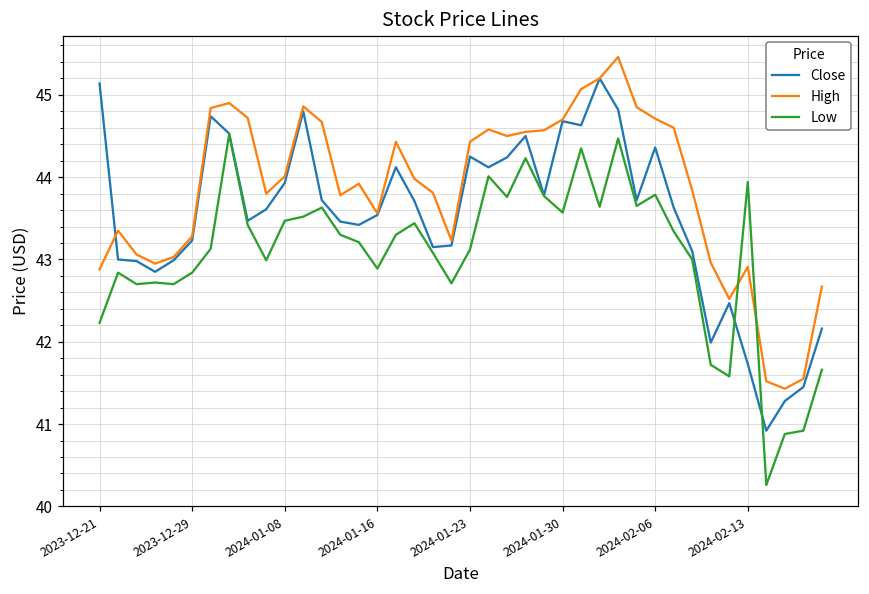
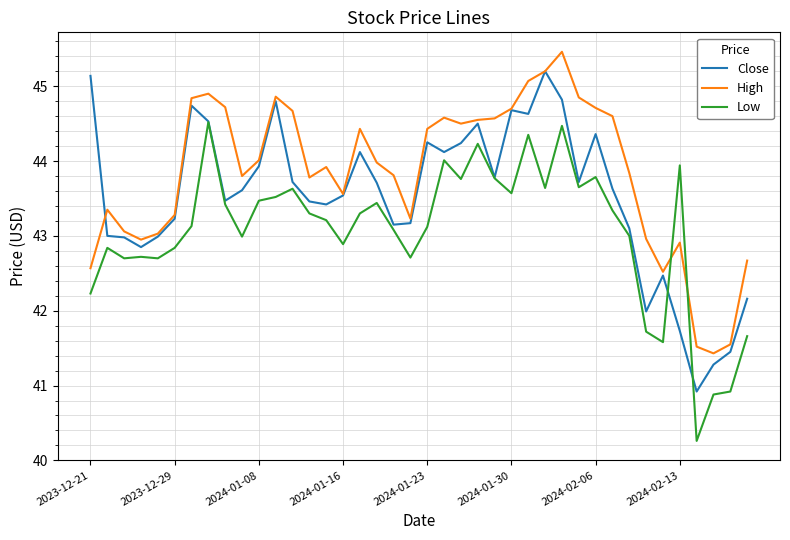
High, 2023-12-21: 42.9 -> 42.6
